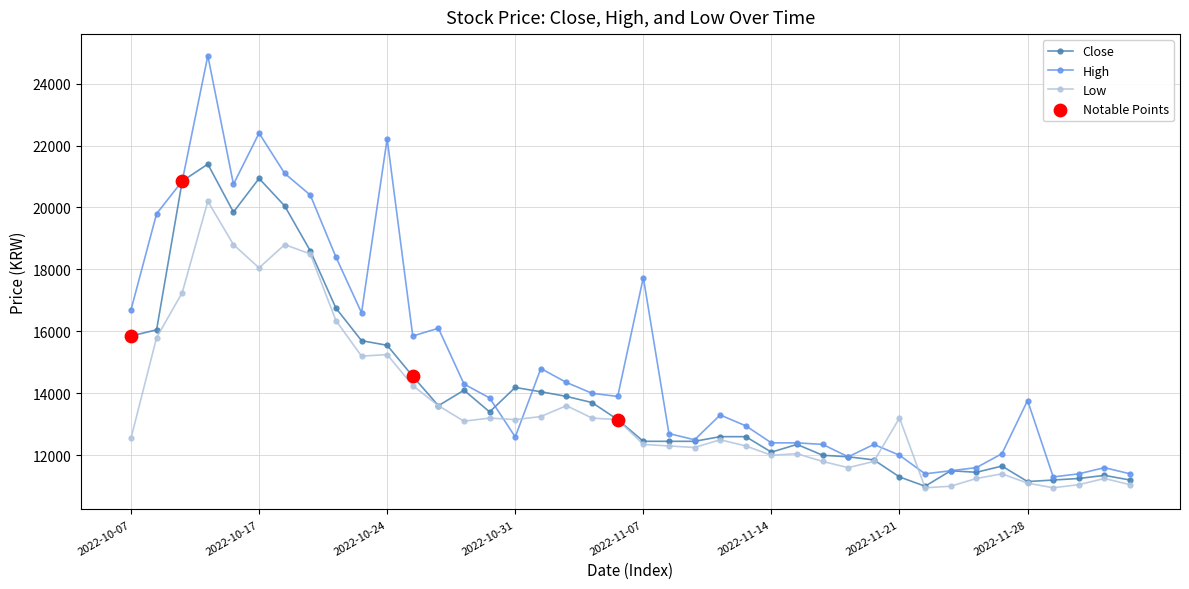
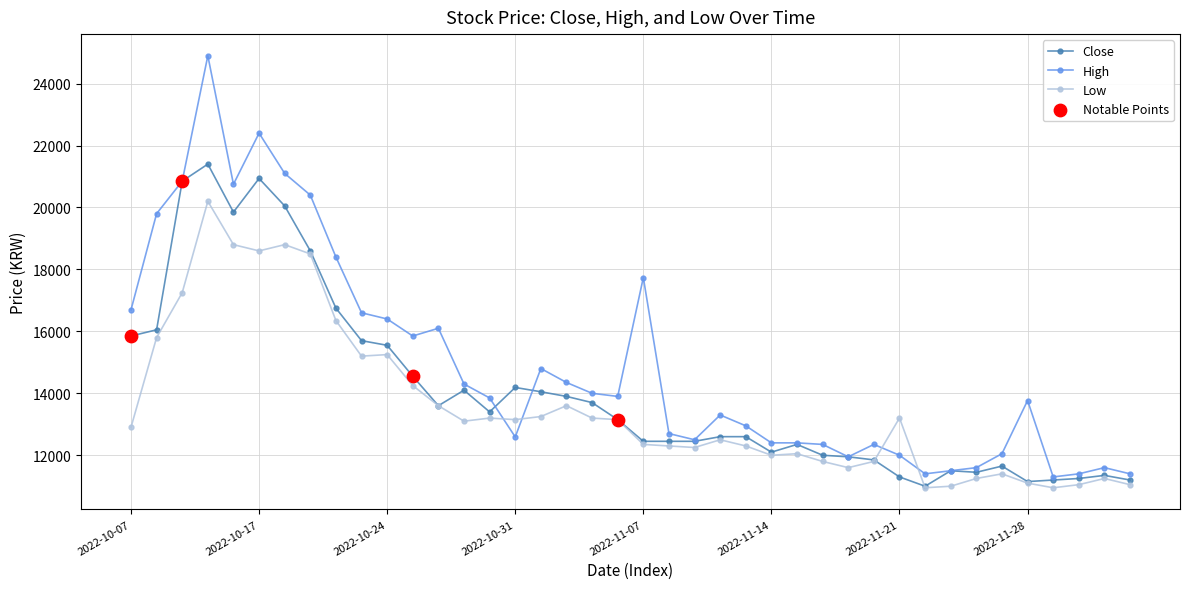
Low, 2022-10-07: 12600 -> 12900
Low, 2022-10-17: 18100 -> 18600
High, 2022-10-24: 22200 -> 16400
